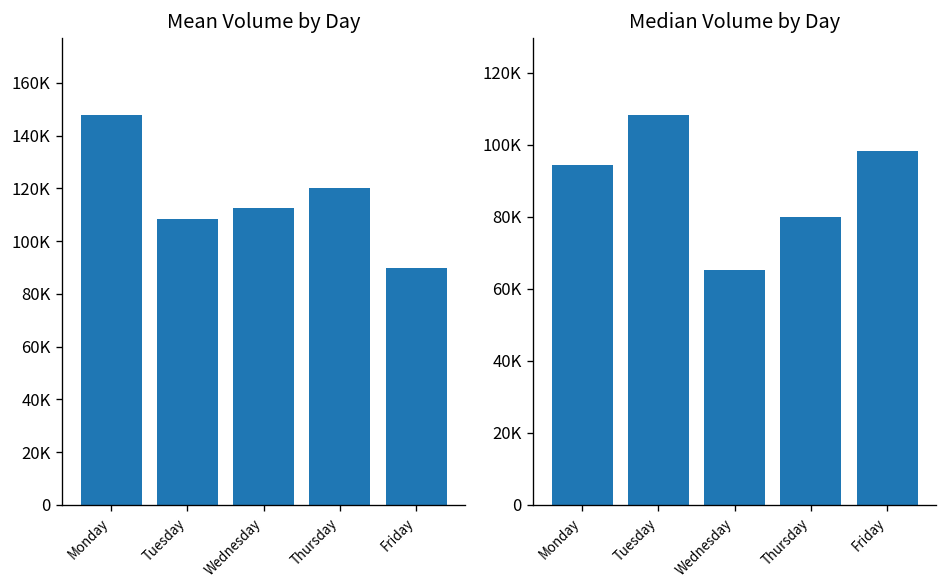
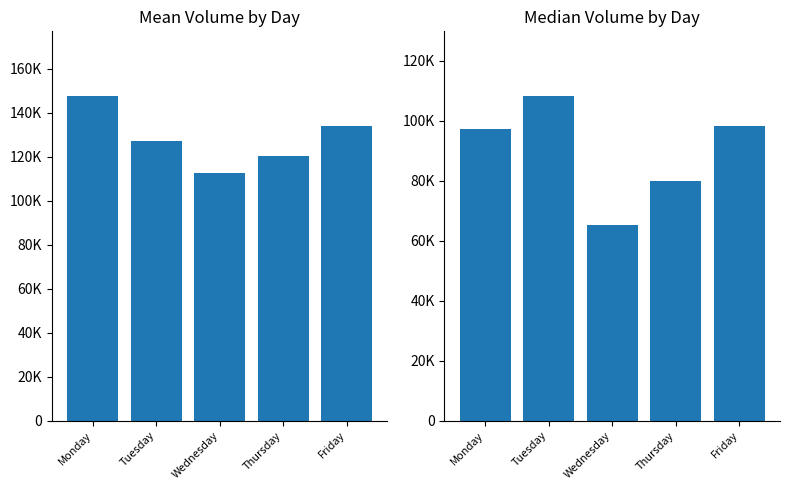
Mean Volume by Day, Tuesday: 108000 -> 127000
Mean Volume by Day, Friday: 90000 -> 134000
Median Volume by Day, Monday: 95000 -> 97000
